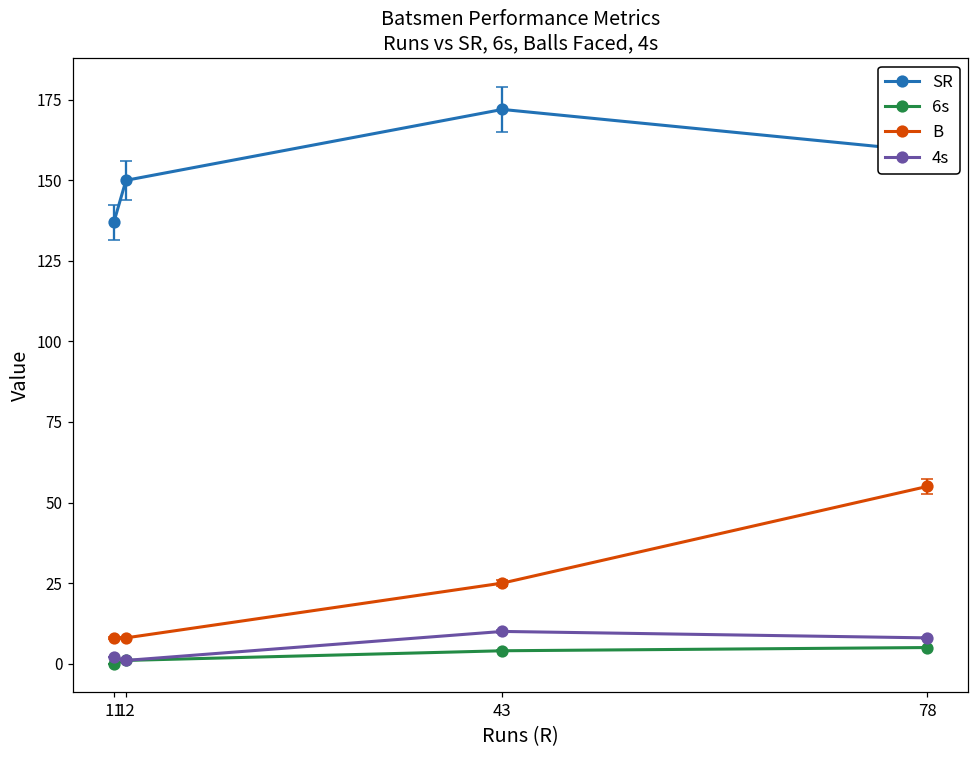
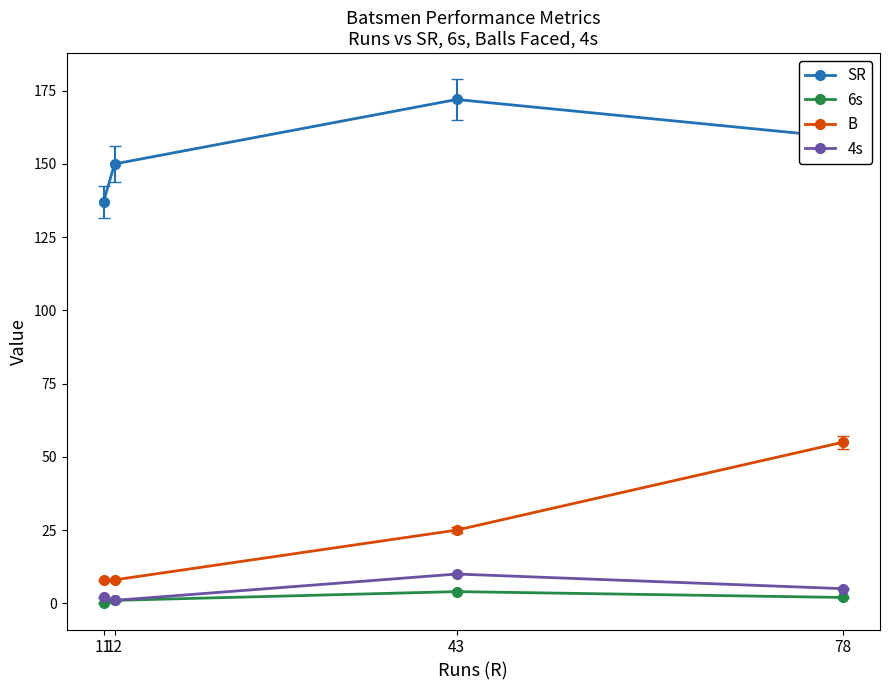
6s, 78: 5 -> 2
4s, 78: 8 -> 5
